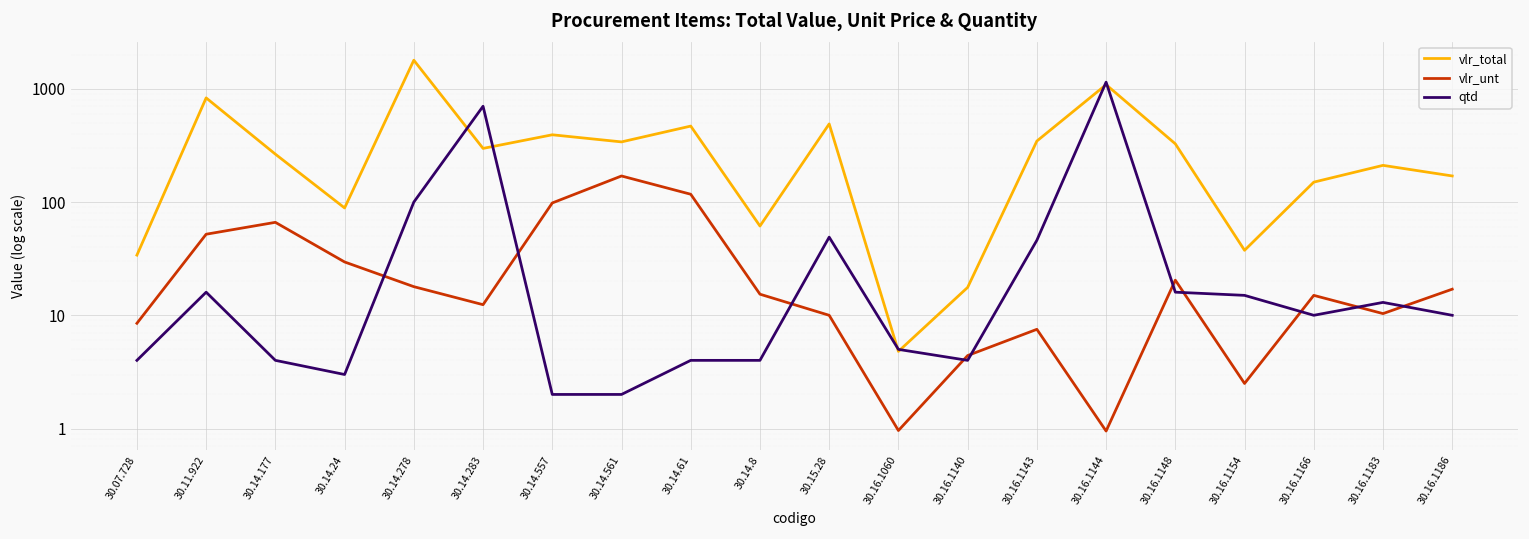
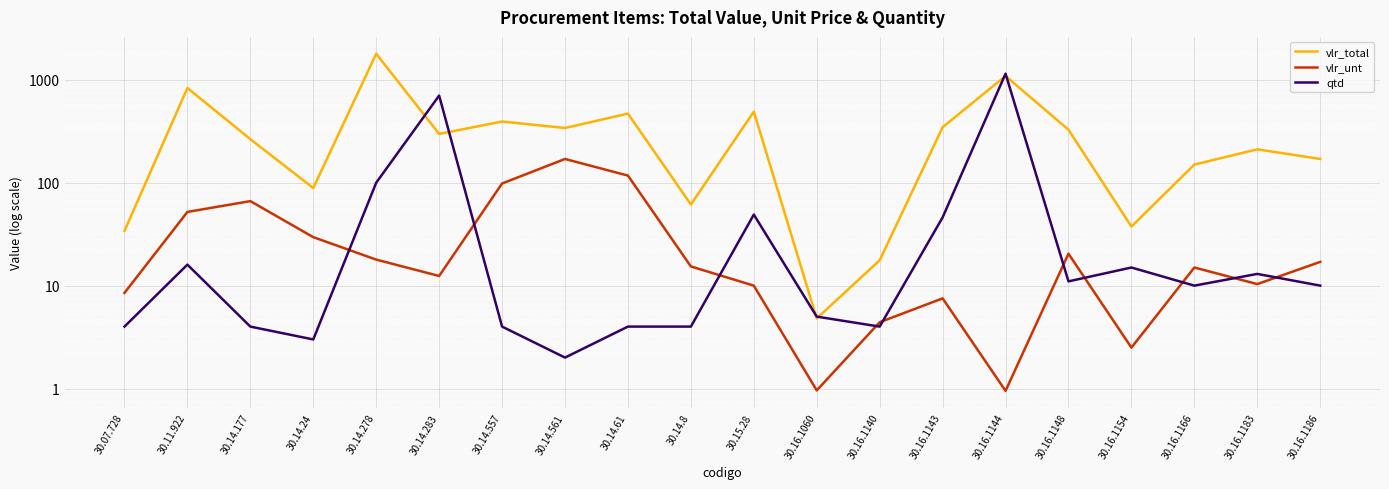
qtd, 30.14.557: 2 -> 4
qtd, 30.16.1148: 16 -> 11
